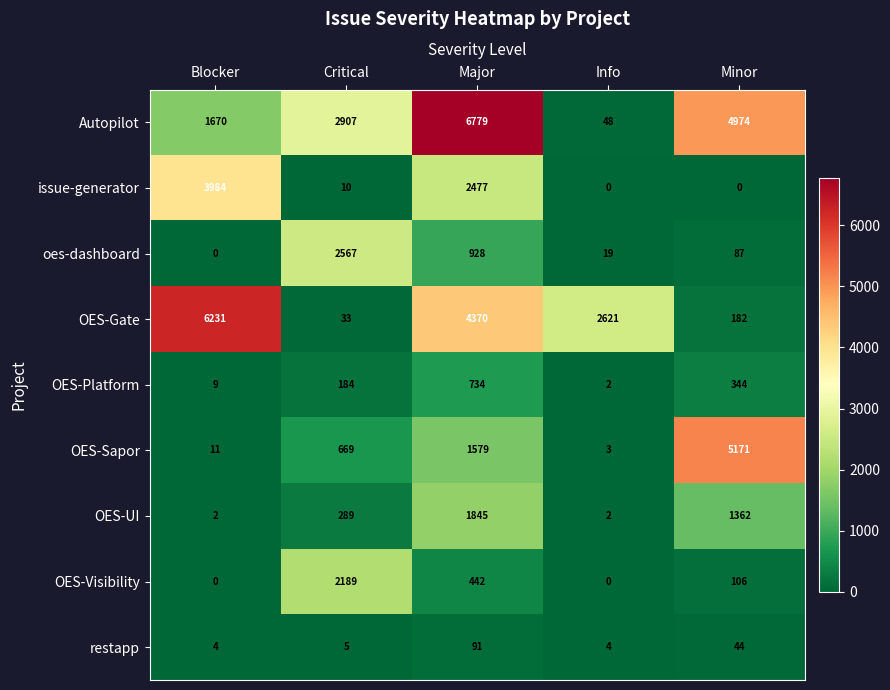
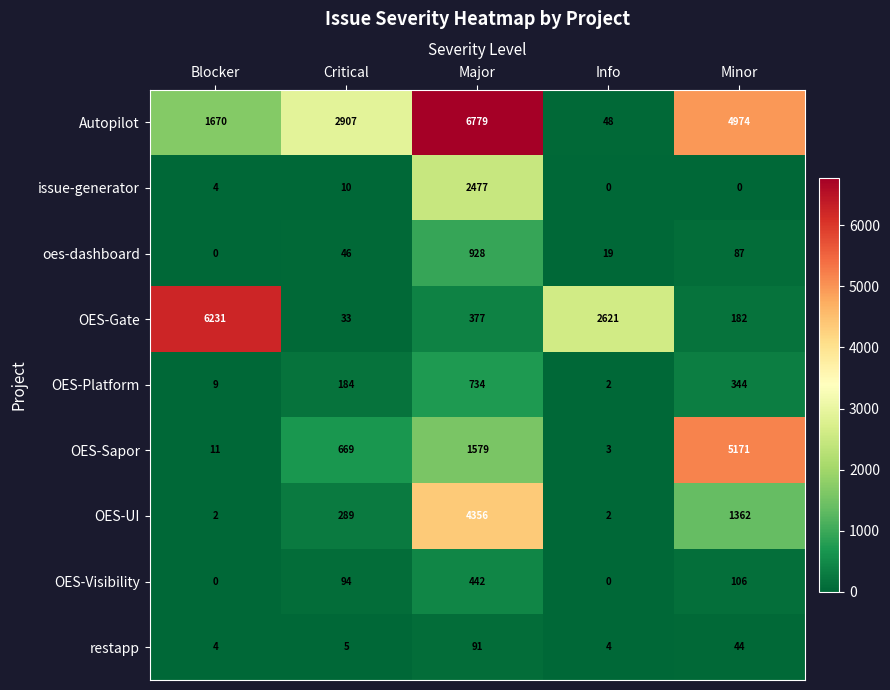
issue-generator, Blocker: 3984 -> 4
oes-dashboard, Critical: 2567 -> 46
OES-Gate, Major: 4370 -> 377
OES-UI, Major: 1845 -> 4356
OES-Visibility, Critical: 2189 -> 94
